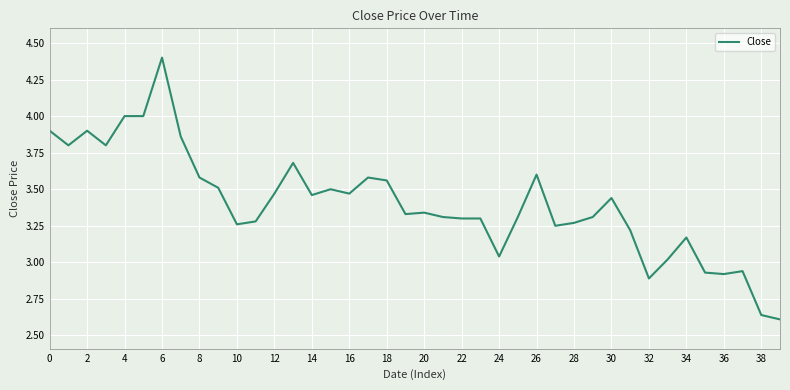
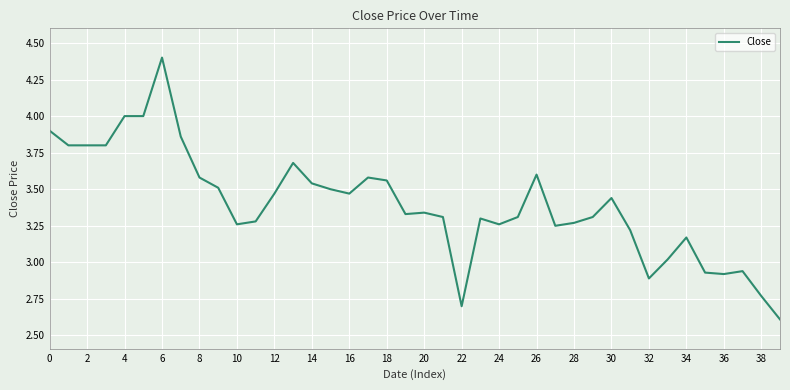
2: 3.9 -> 3.8
14: 3.46 -> 3.54
22: 3.3 -> 2.7
24: 3.04 -> 3.26
38: 2.64 -> 2.77
